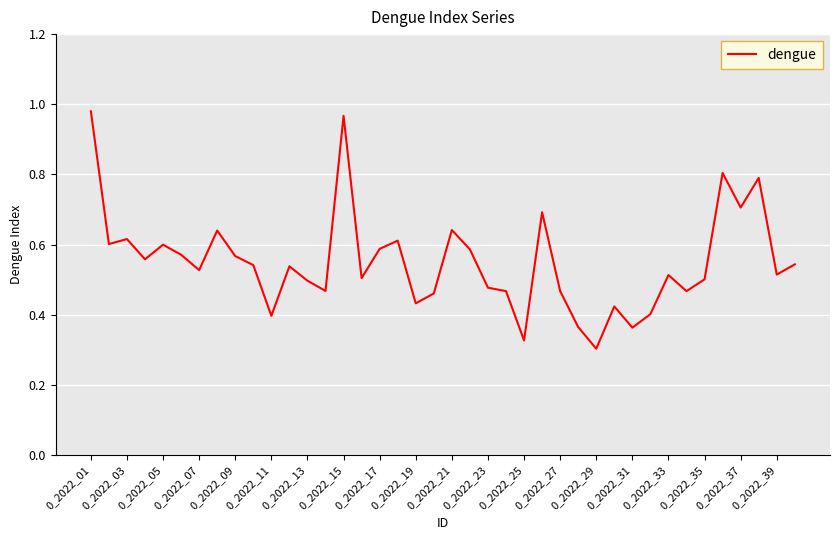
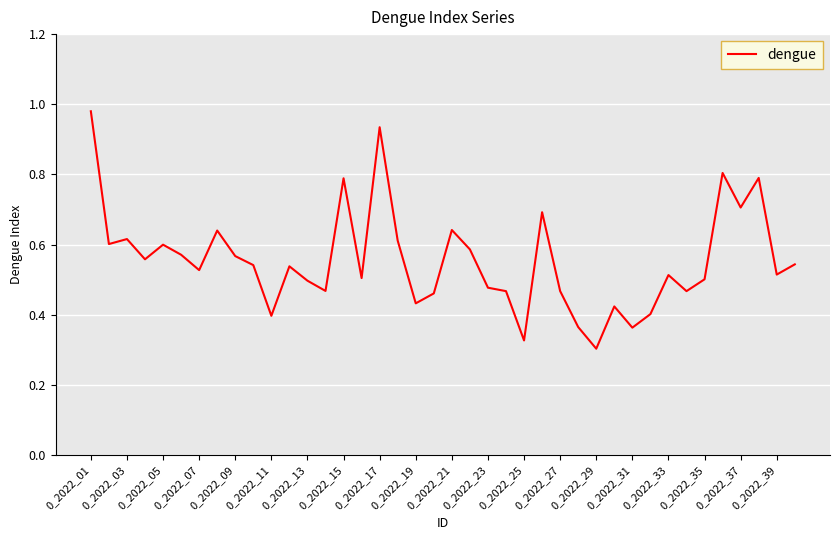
0_2022_15: 0.97 -> 0.79
0_2022_17: 0.59 -> 0.93
